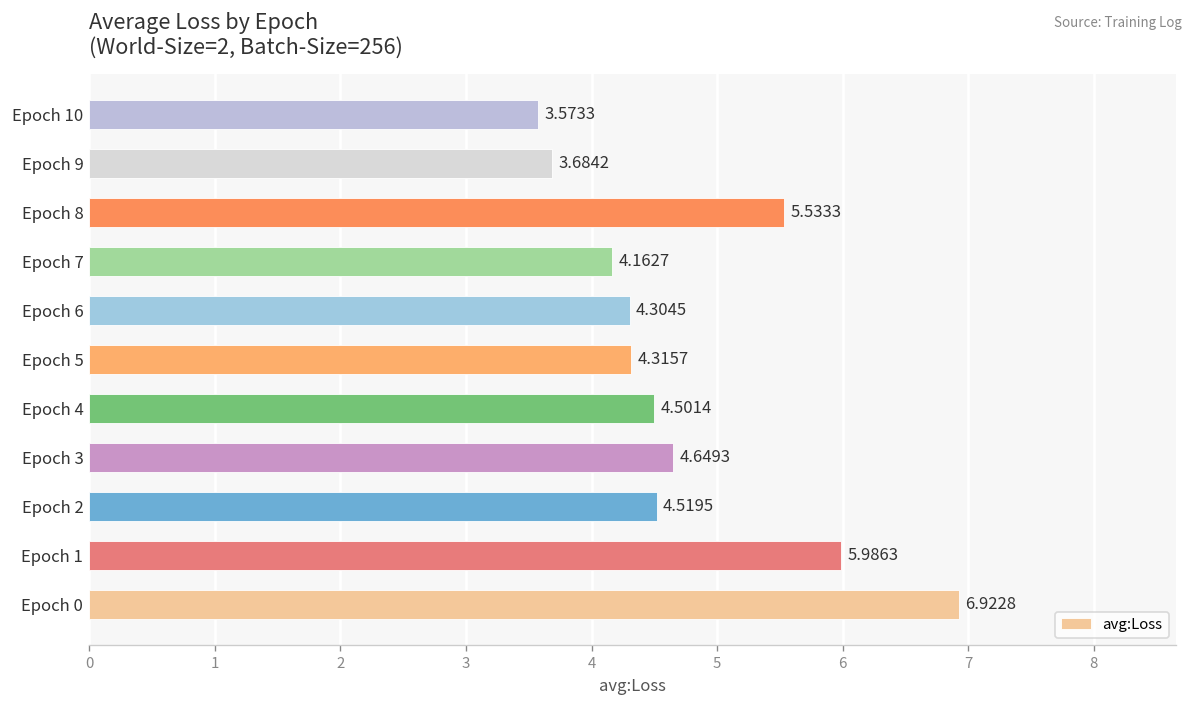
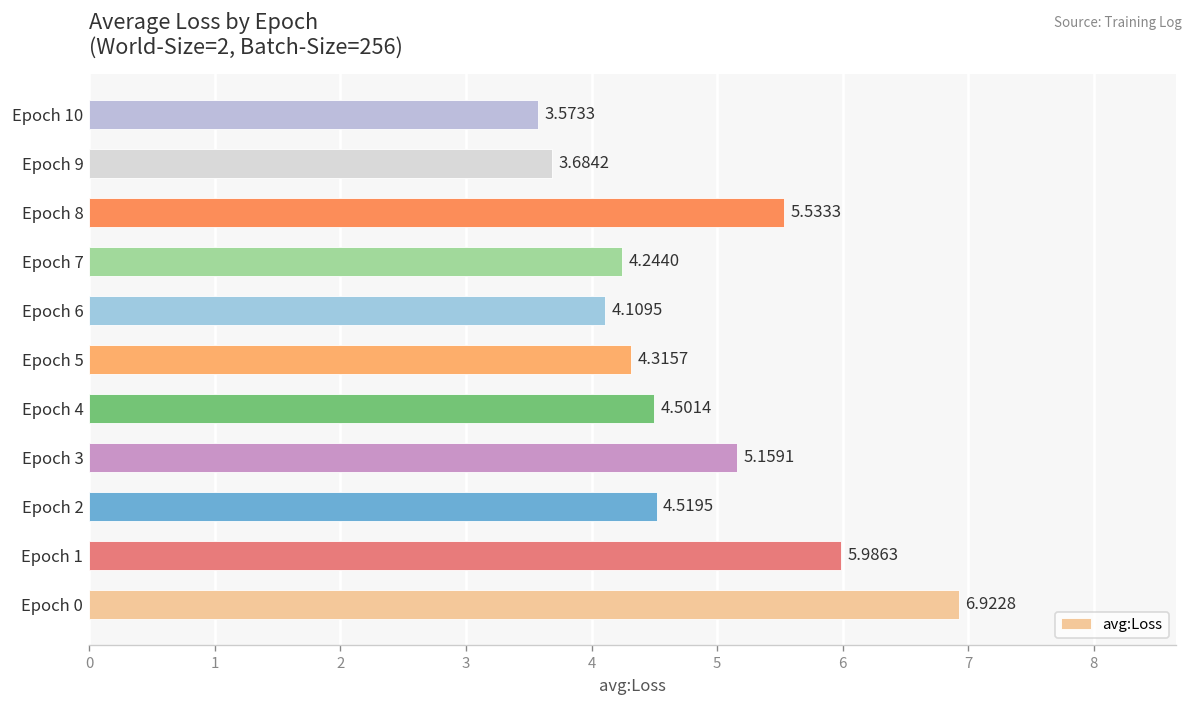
Epoch 7: 4.1627 -> 4.2440
Epoch 6: 4.3045 -> 4.1095
Epoch 3: 4.6493 -> 5.1591
